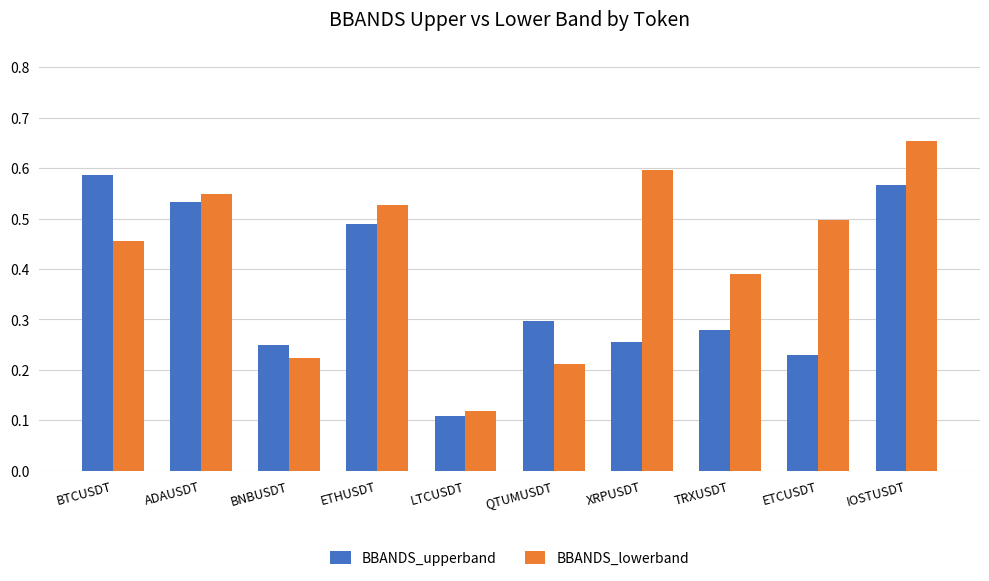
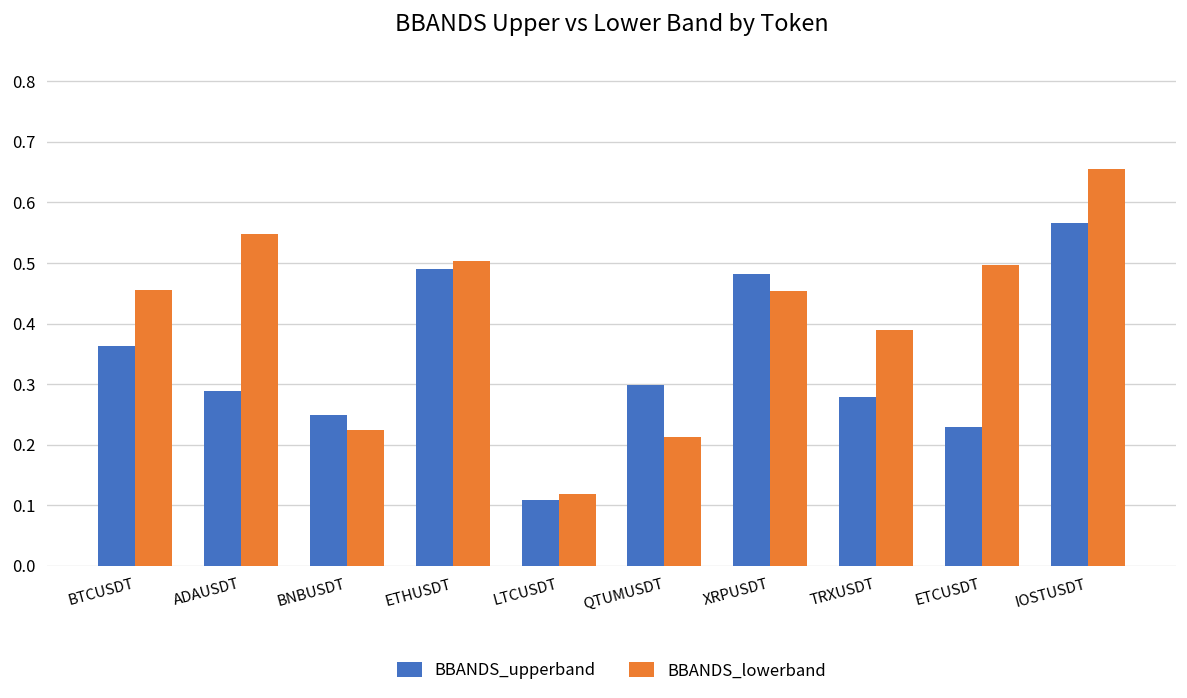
BBANDS_upperband, BTCUSDT: 0.59 -> 0.36
BBANDS_upperband, ADAUSDT: 0.53 -> 0.29
BBANDS_lowerband, ETHUSDT: 0.53 -> 0.50
BBANDS_upperband, XRPUSDT: 0.25 -> 0.48
BBANDS_lowerband, XRPUSDT: 0.60 -> 0.45
